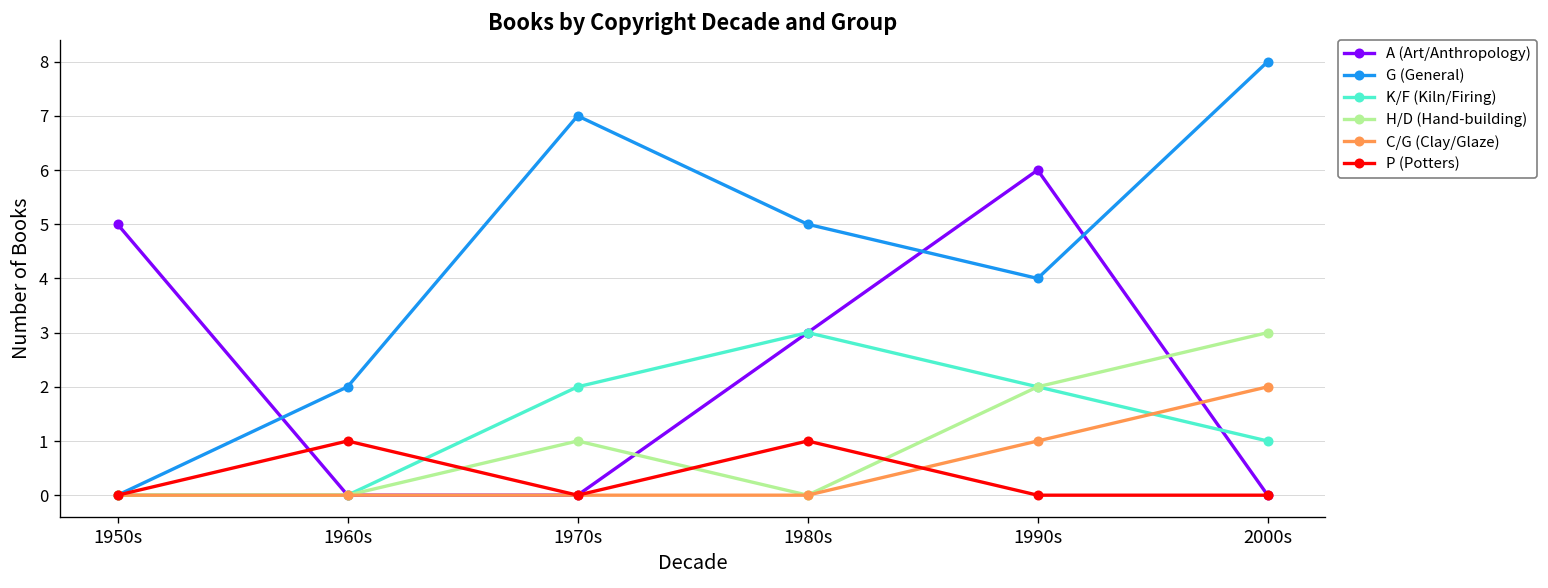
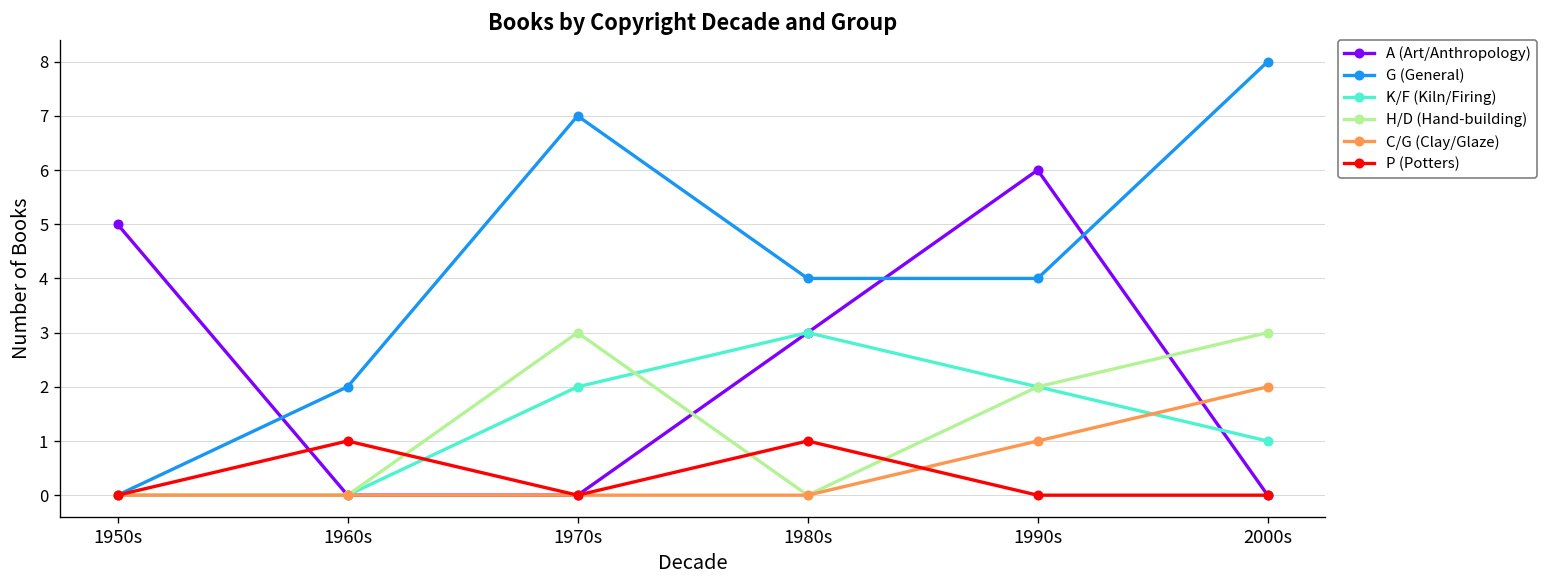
H/D (Hand-building), 1970s: 1 -> 3
G (General), 1980s: 5 -> 4
